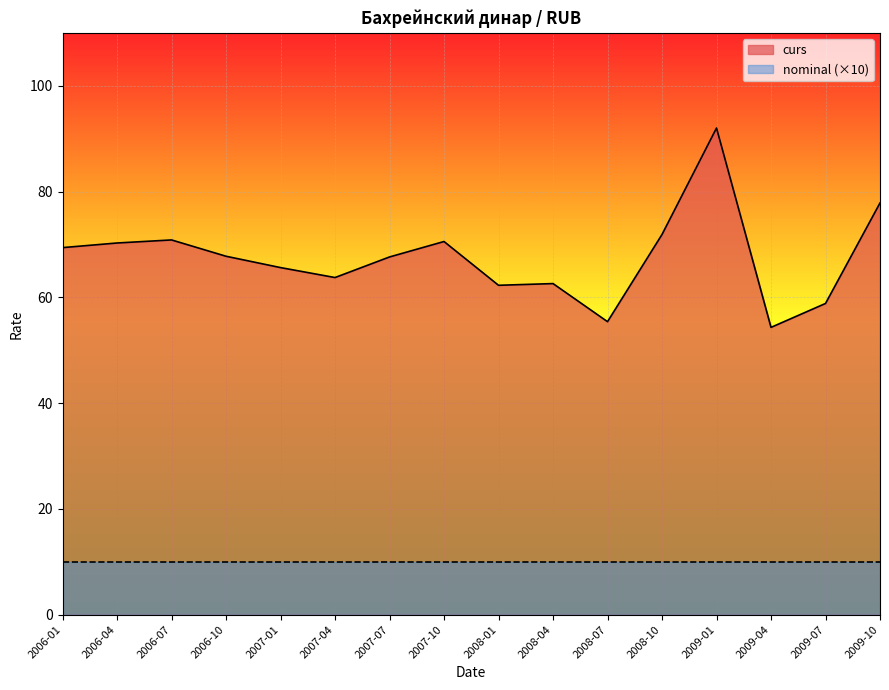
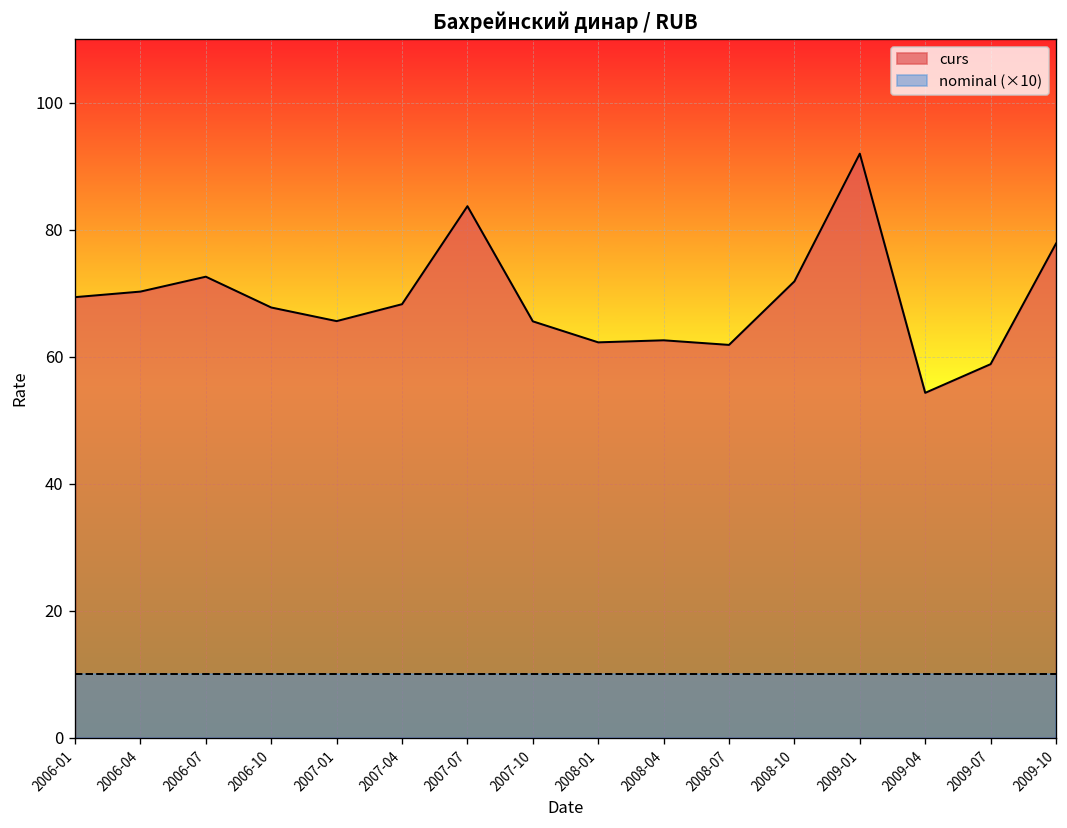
curs, 2006-07: 71 -> 73
curs, 2007-04: 64 -> 68
curs, 2007-07: 68 -> 84
curs, 2007-10: 71 -> 66
curs, 2008-07: 55 -> 62
